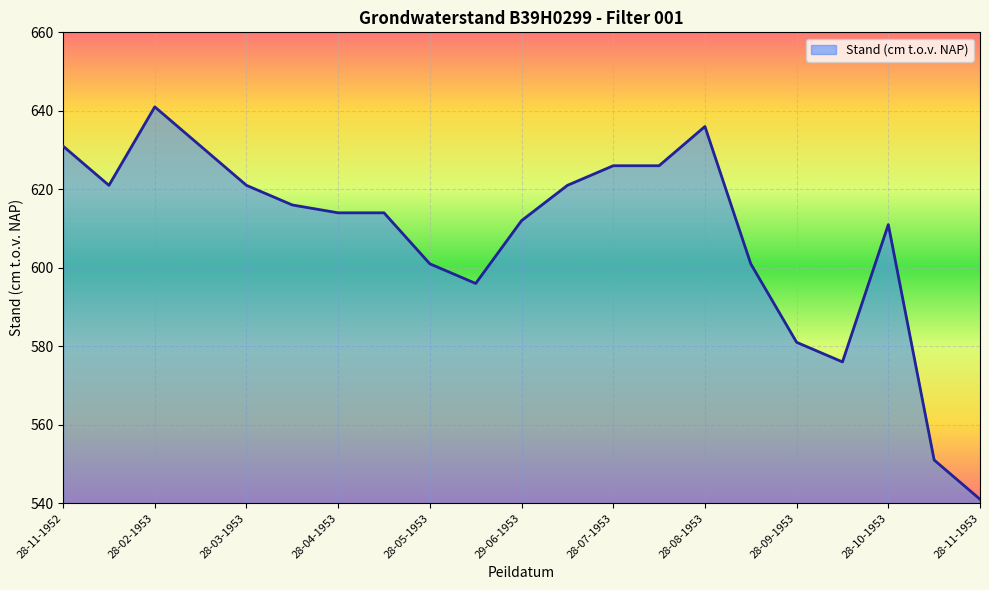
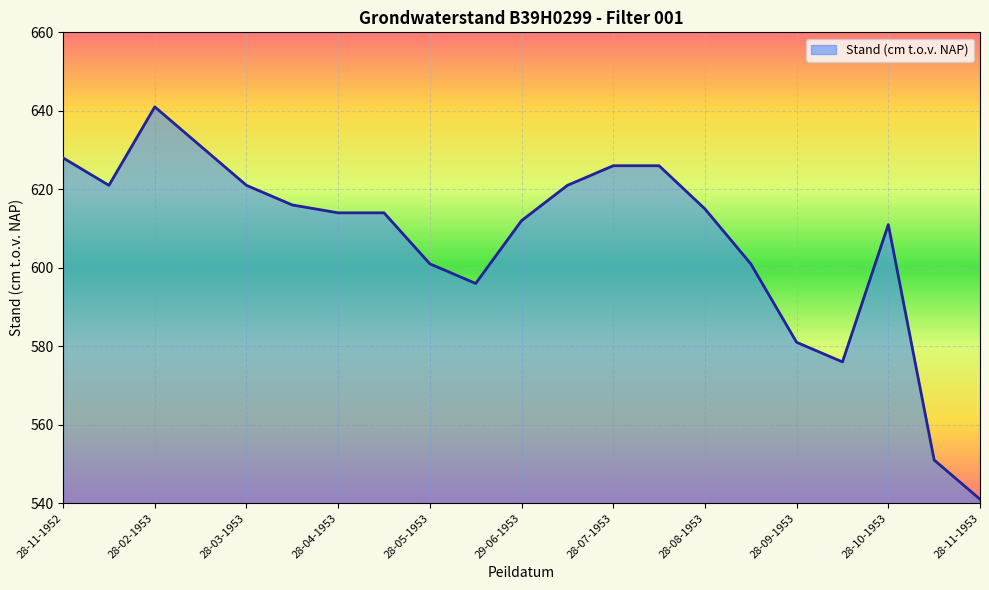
28-11-1952: 631 -> 628
28-08-1953: 636 -> 615
